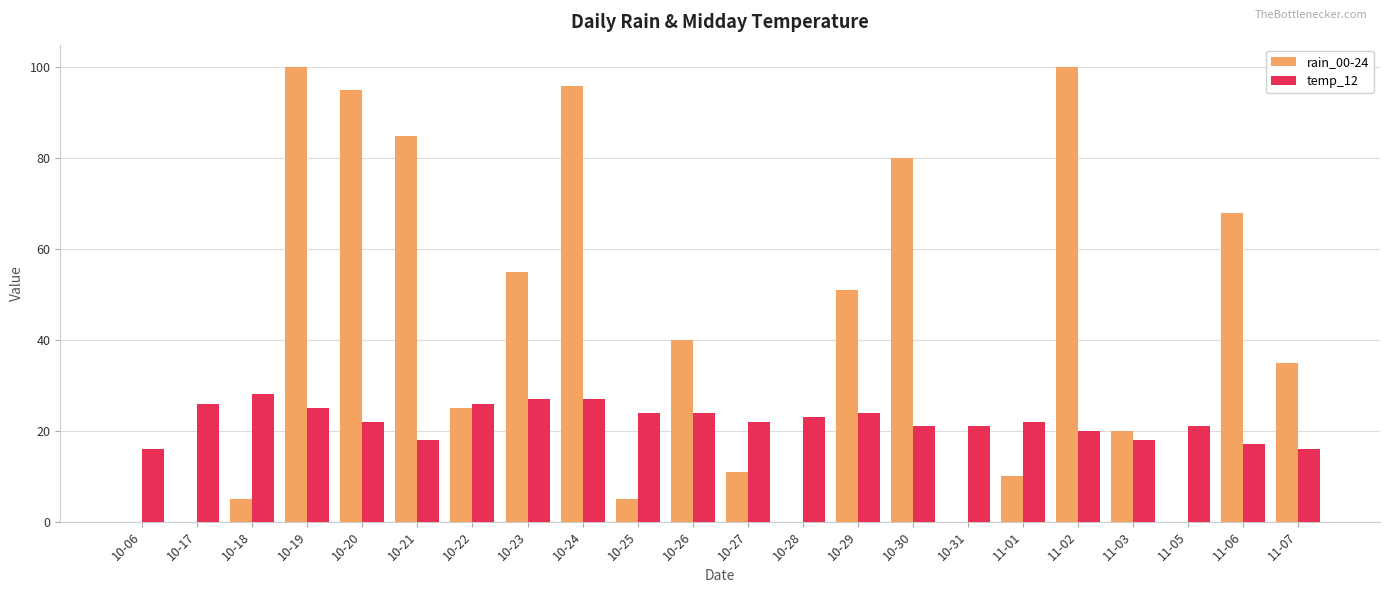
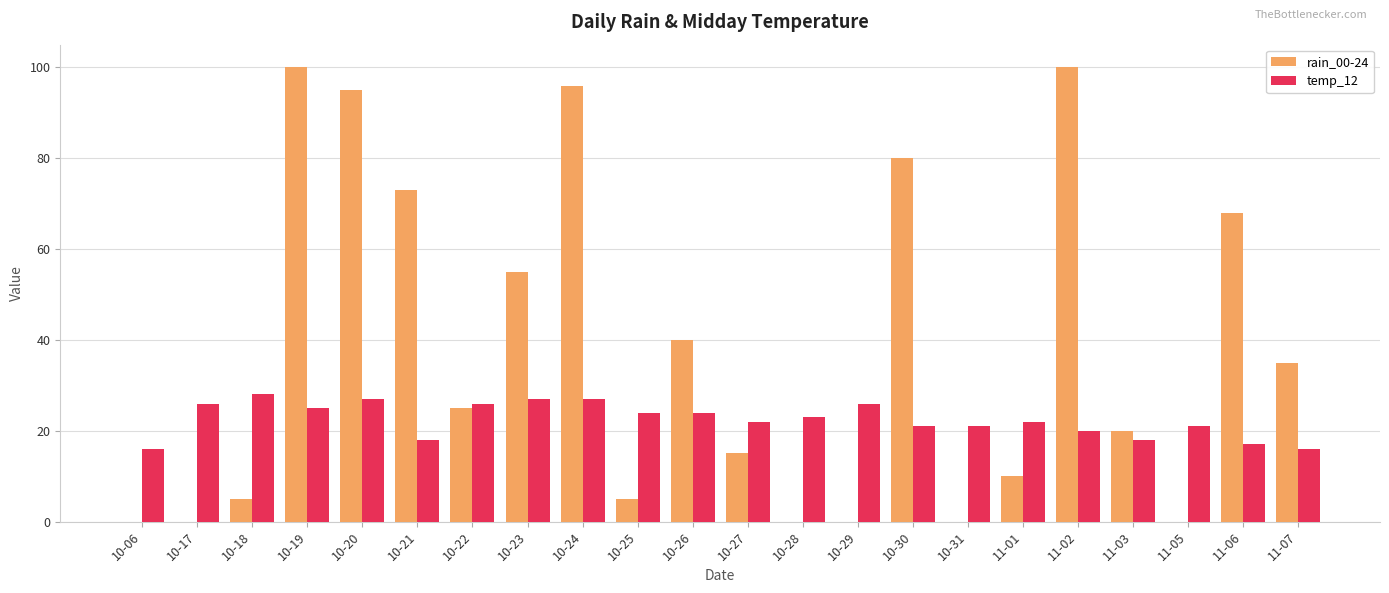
temp_12, 10-20: 22 -> 27
rain_00-24, 10-21: 85 -> 73
rain_00-24, 10-27: 11 -> 15
rain_00-24, 10-29: 51 -> 0
temp_12, 10-29: 24 -> 26
